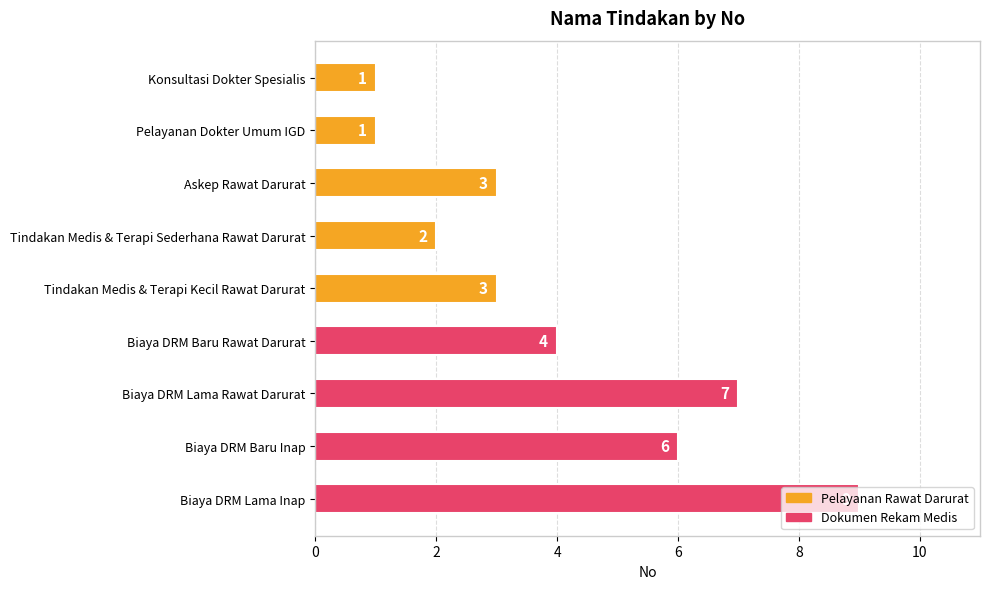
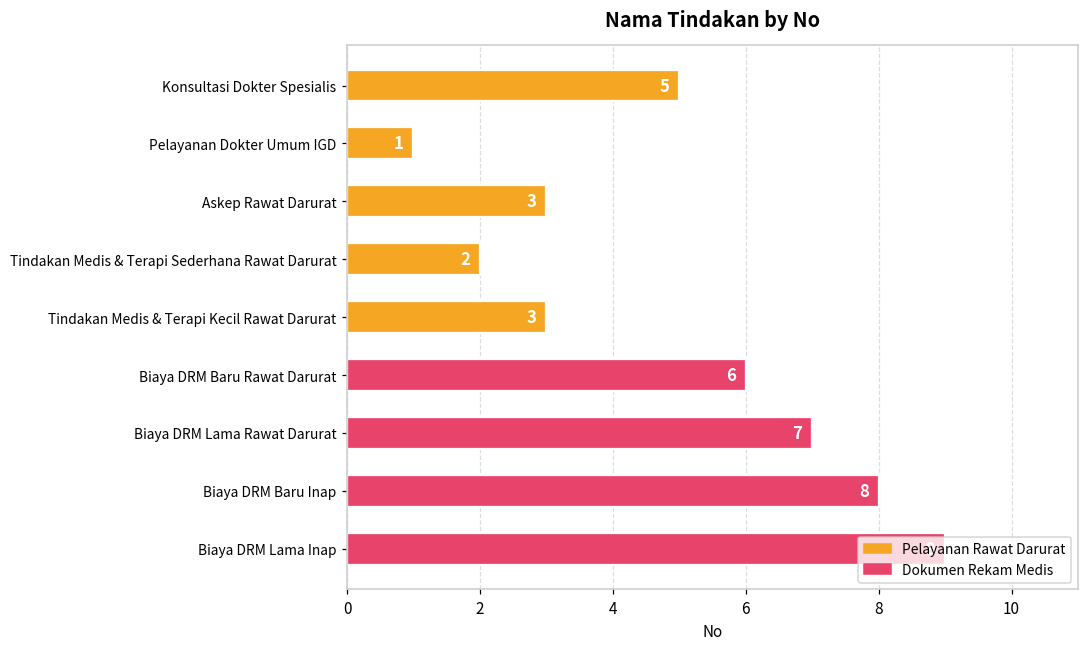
Konsultasi Dokter Spesialis: 1 -> 5
Biaya DRM Baru Rawat Darurat: 4 -> 6
Biaya DRM Baru Inap: 6 -> 8
